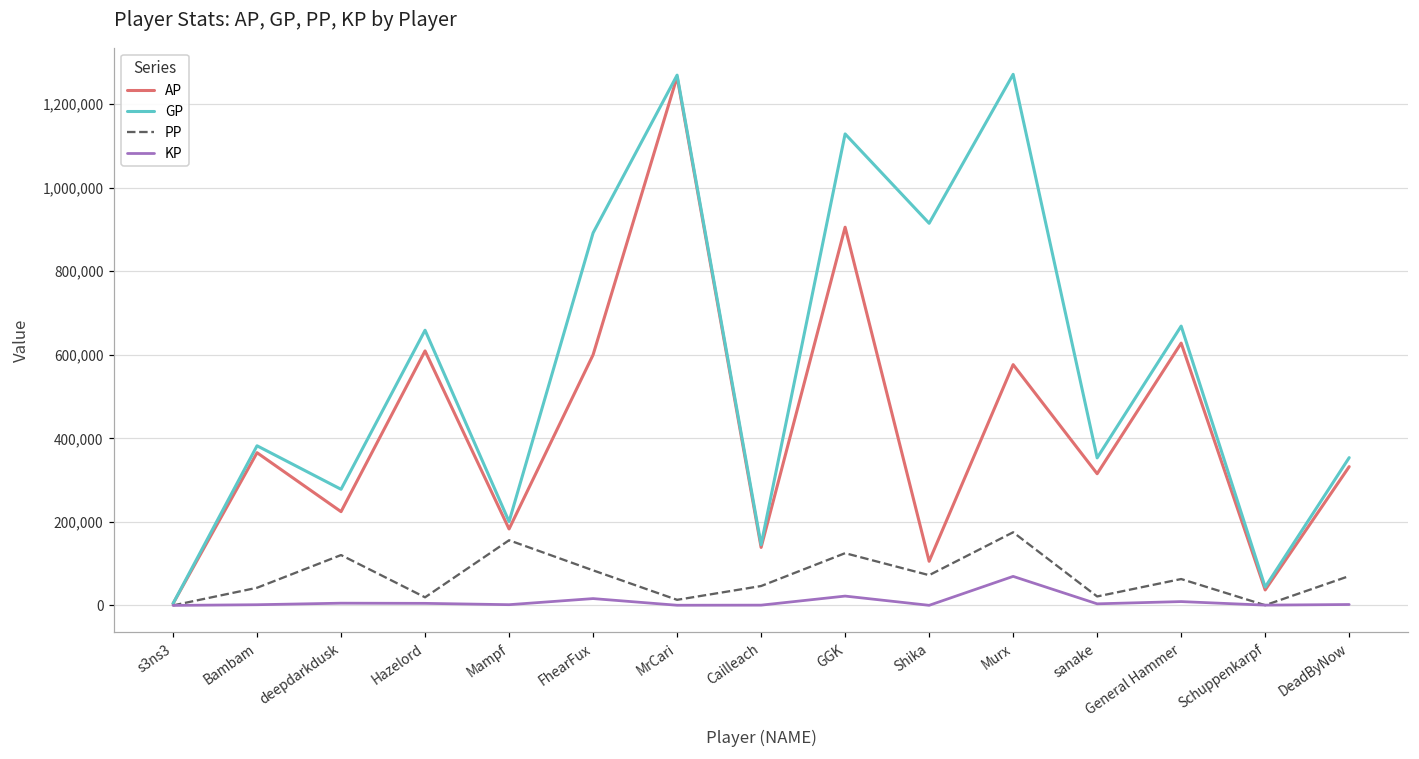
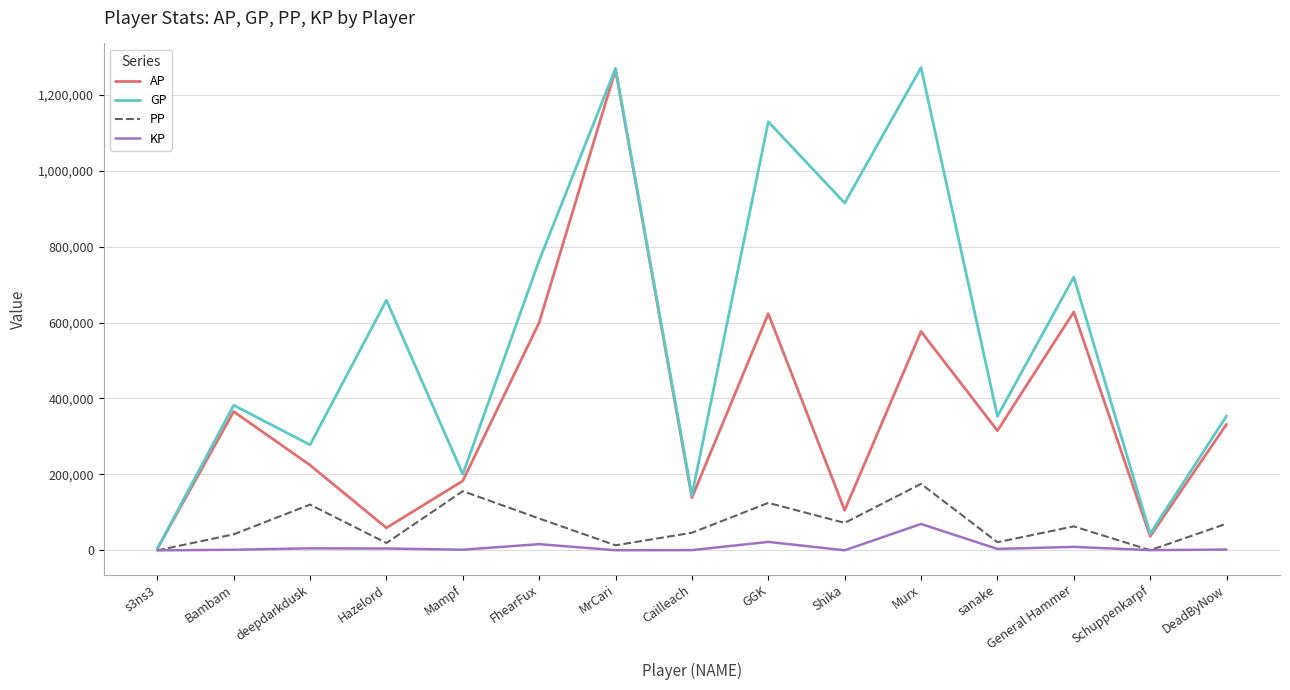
AP, Hazelord: 610,000 -> 60,000
GP, FhearFux: 890,000 -> 760,000
AP, GGK: 910,000 -> 620,000
GP, General Hammer: 670,000 -> 720,000
